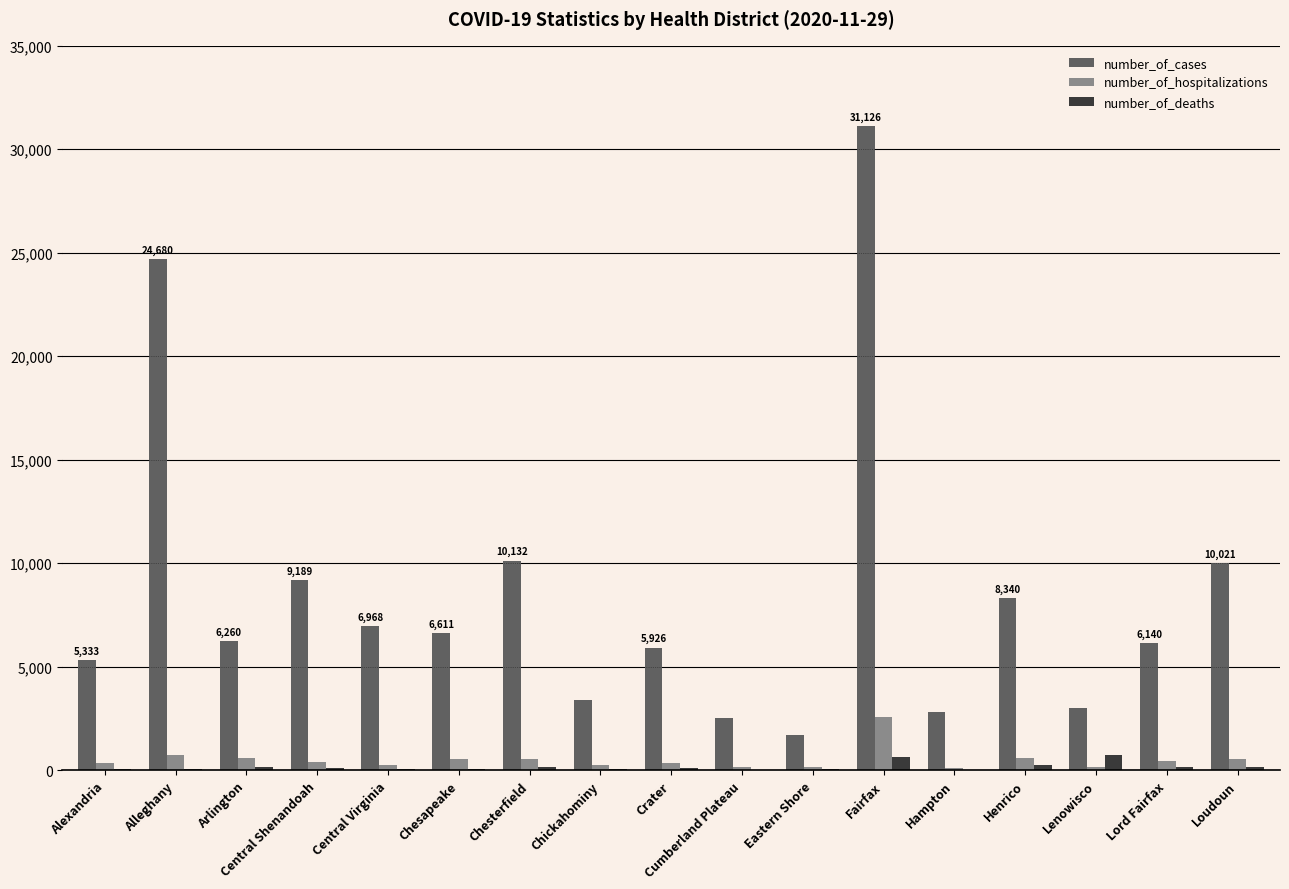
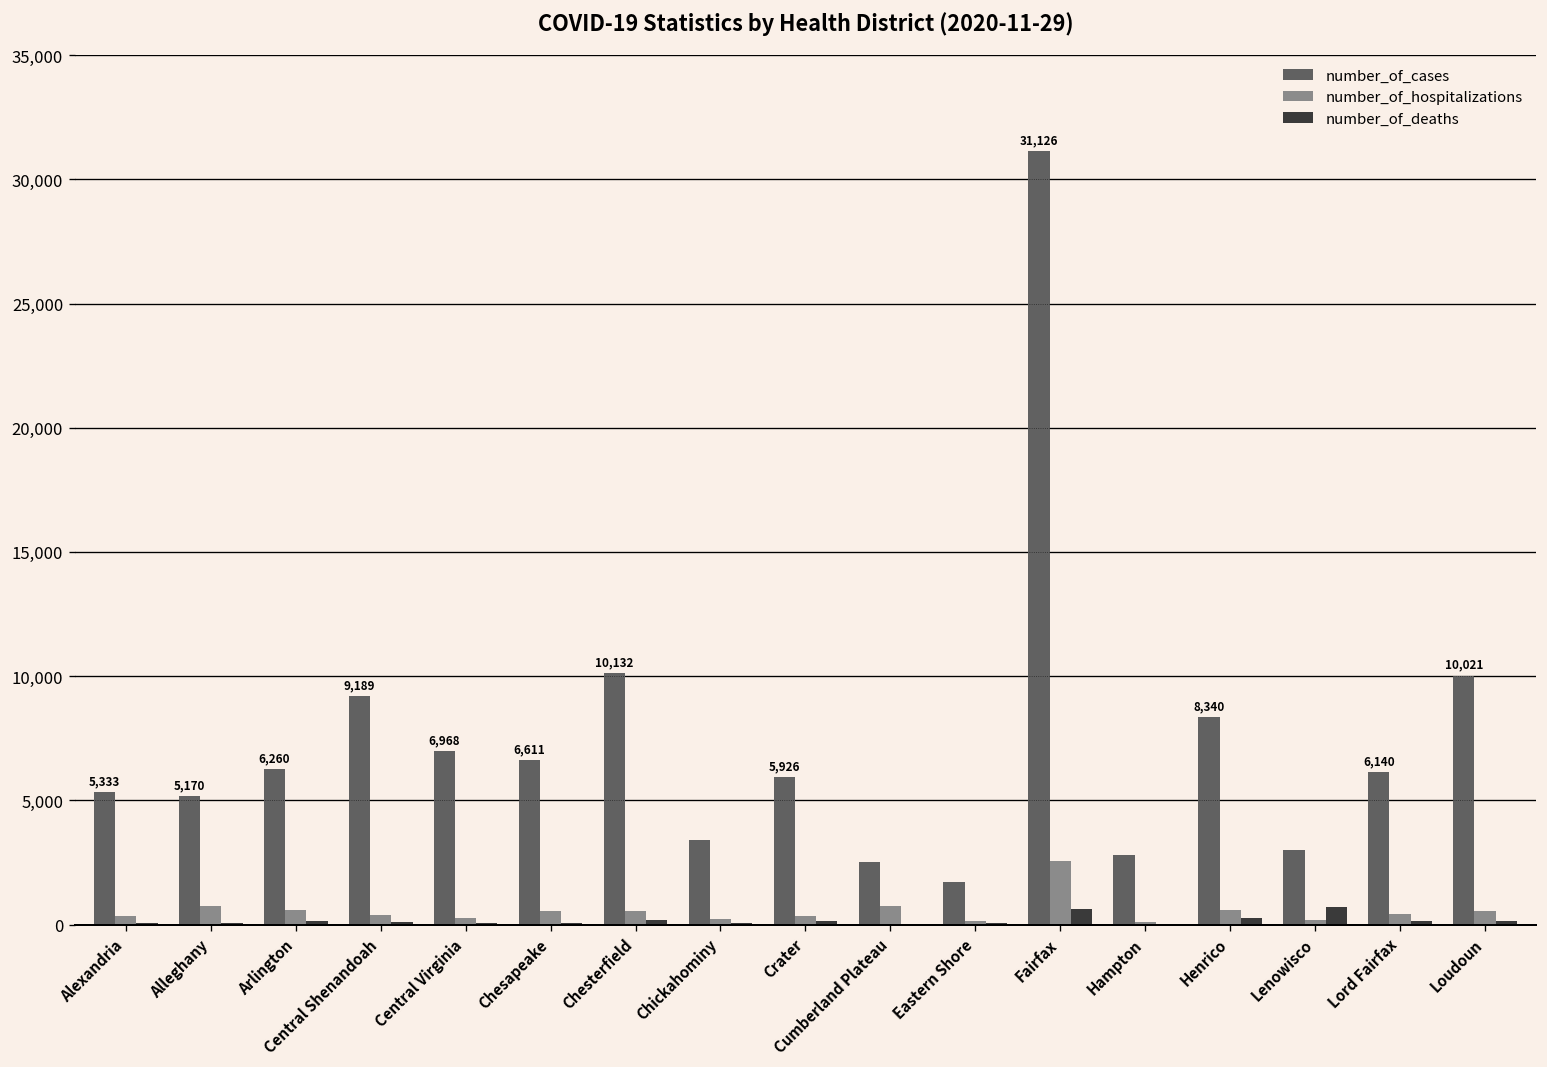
number_of_cases, Alleghany: 24,680 -> 5,170
number_of_hospitalizations, Cumberland Plateau: 100 -> 700
